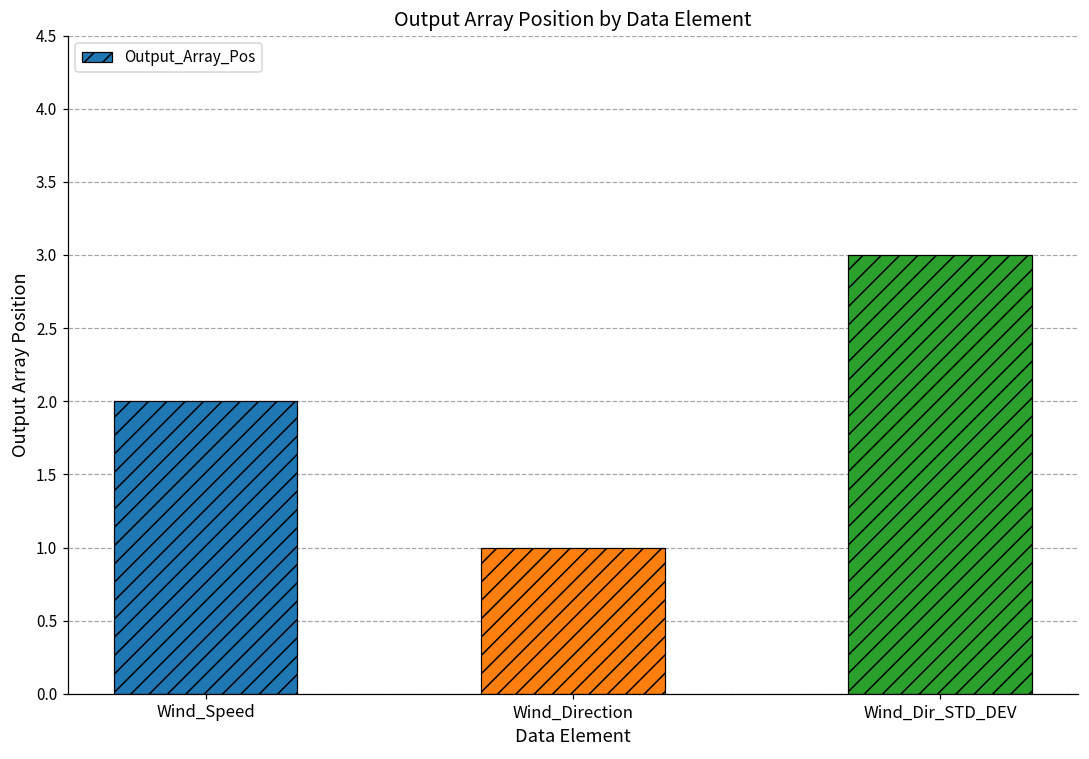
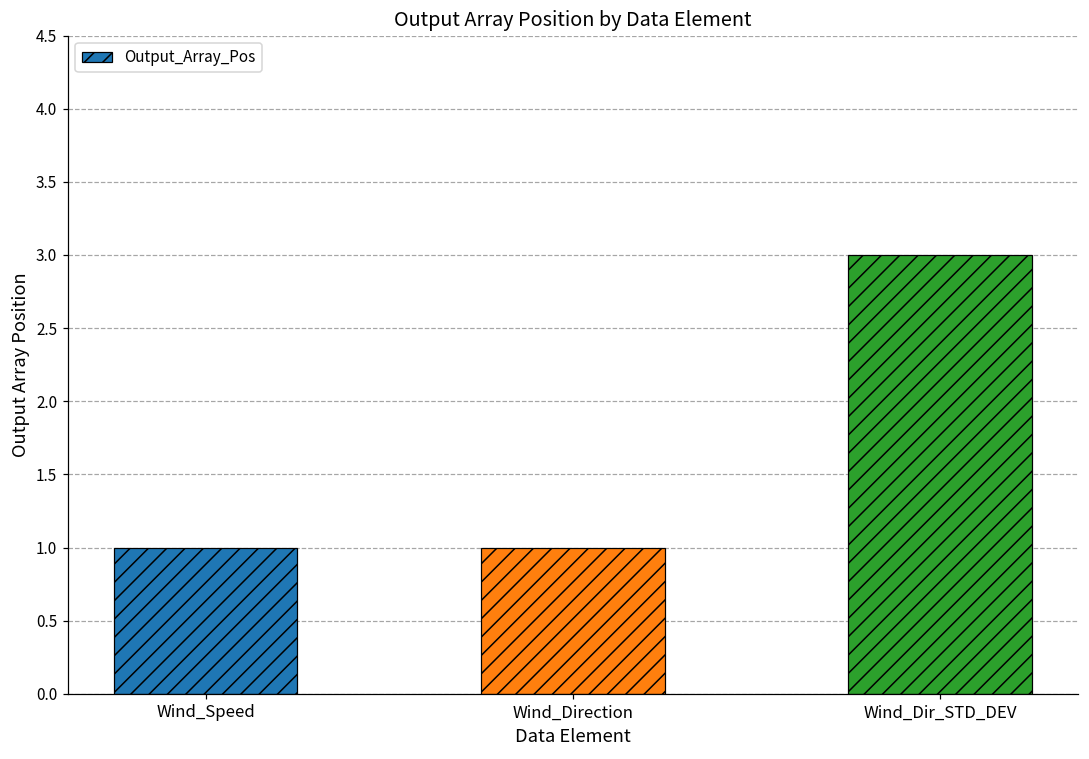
Wind_Speed: 2 -> 1
